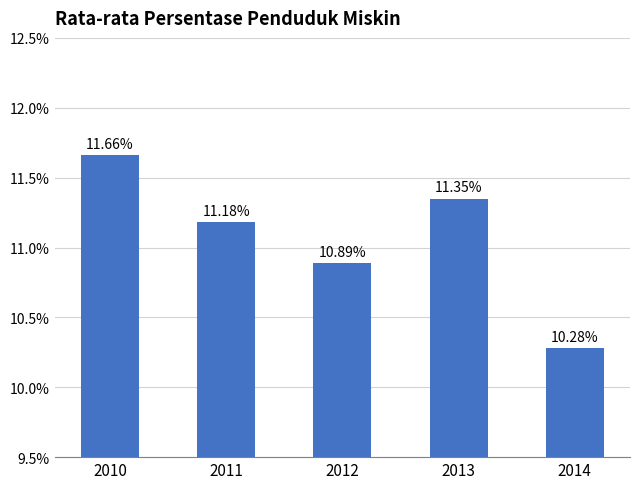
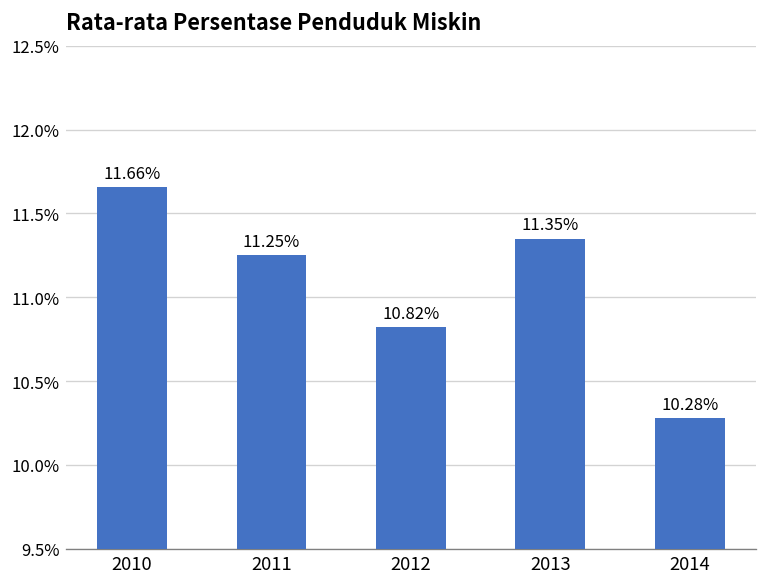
2011: 11.18% -> 11.25%
2012: 10.89% -> 10.82%
